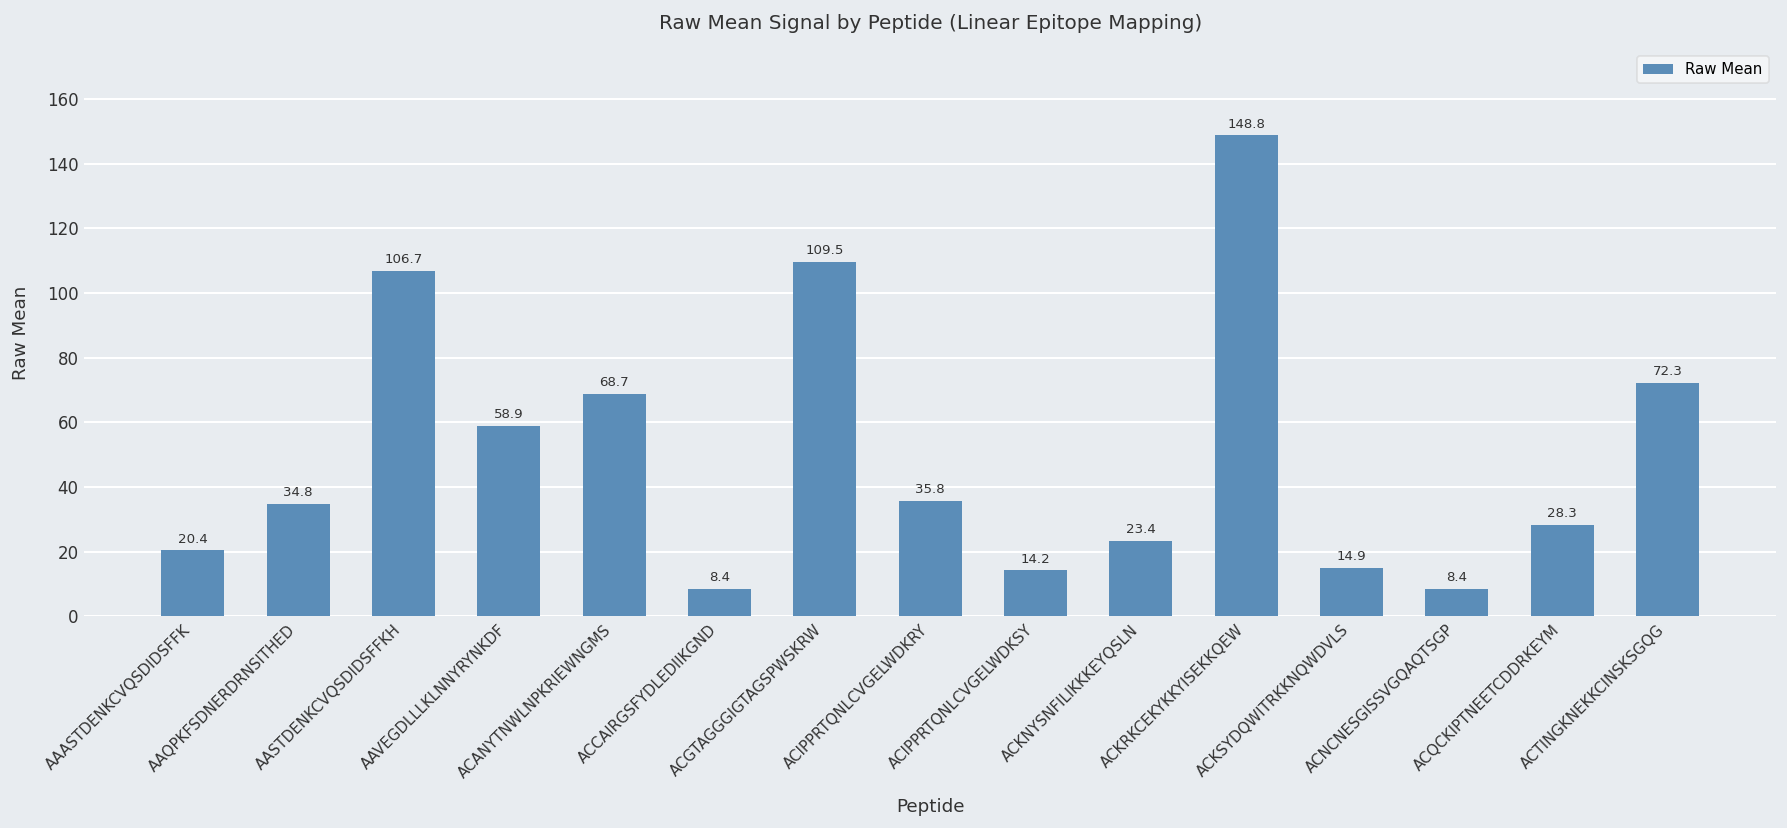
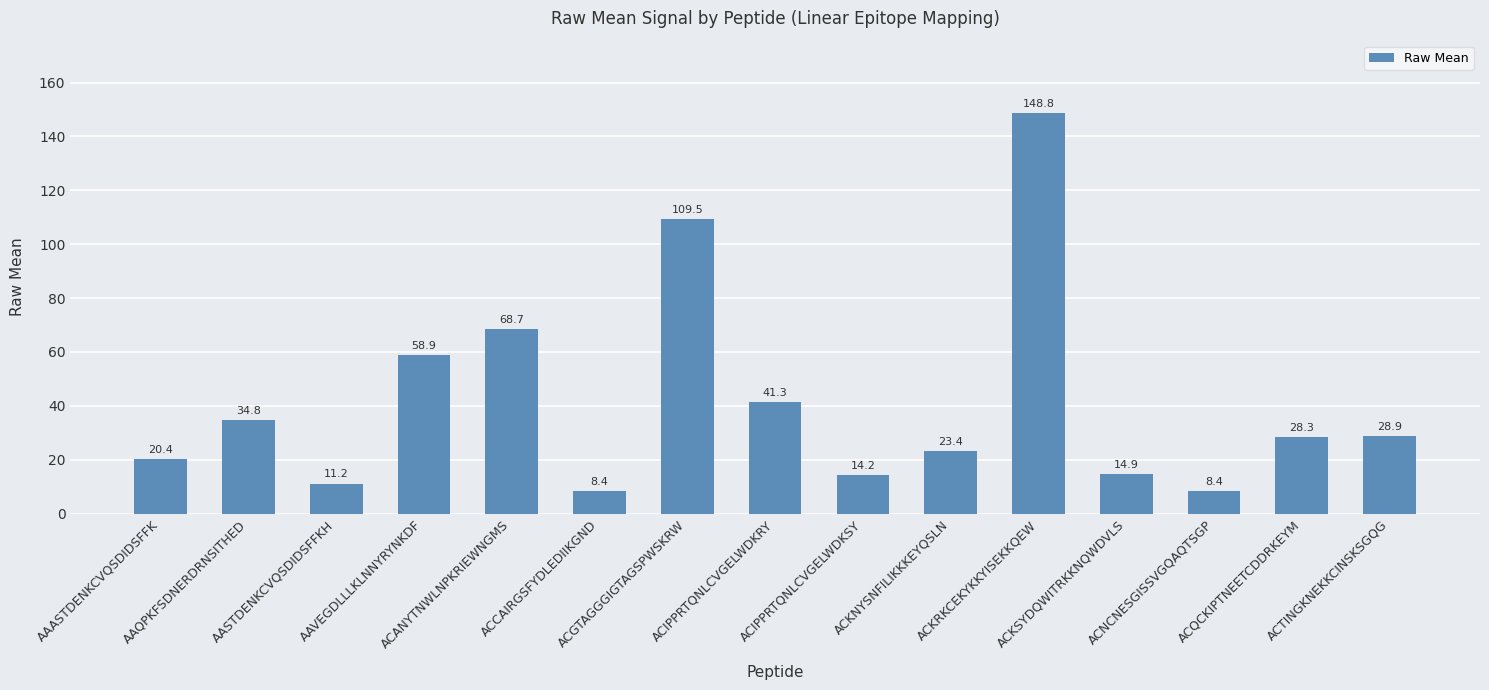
AASTDENKCVQSDIDSFFKH: 106.7 -> 11.2
ACIPPRTQNLCVGELWDKRY: 35.8 -> 41.3
ACTINGKNEKKCINSKSGQG: 72.3 -> 28.9
